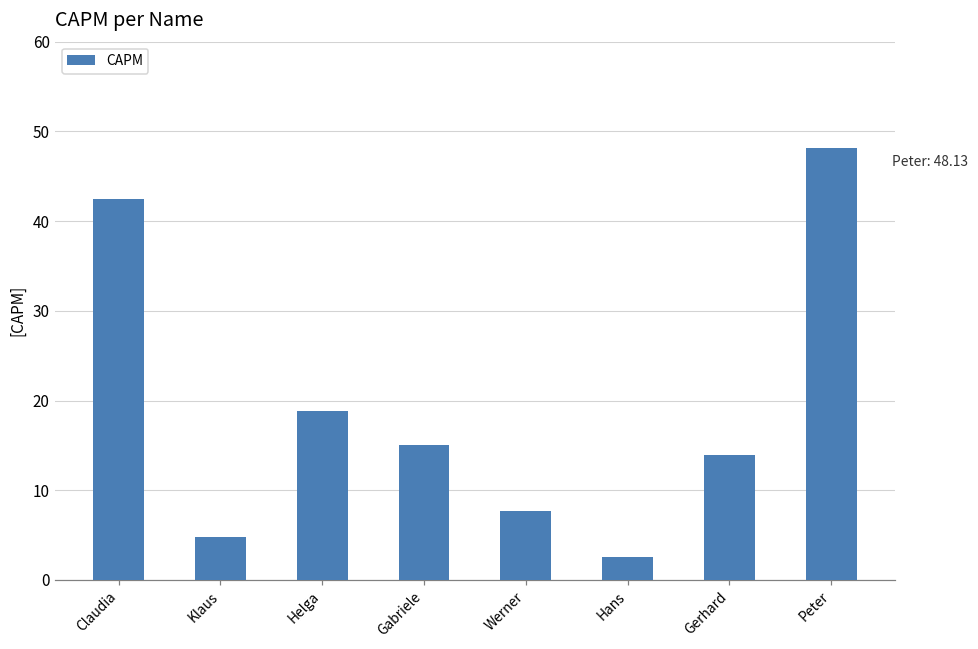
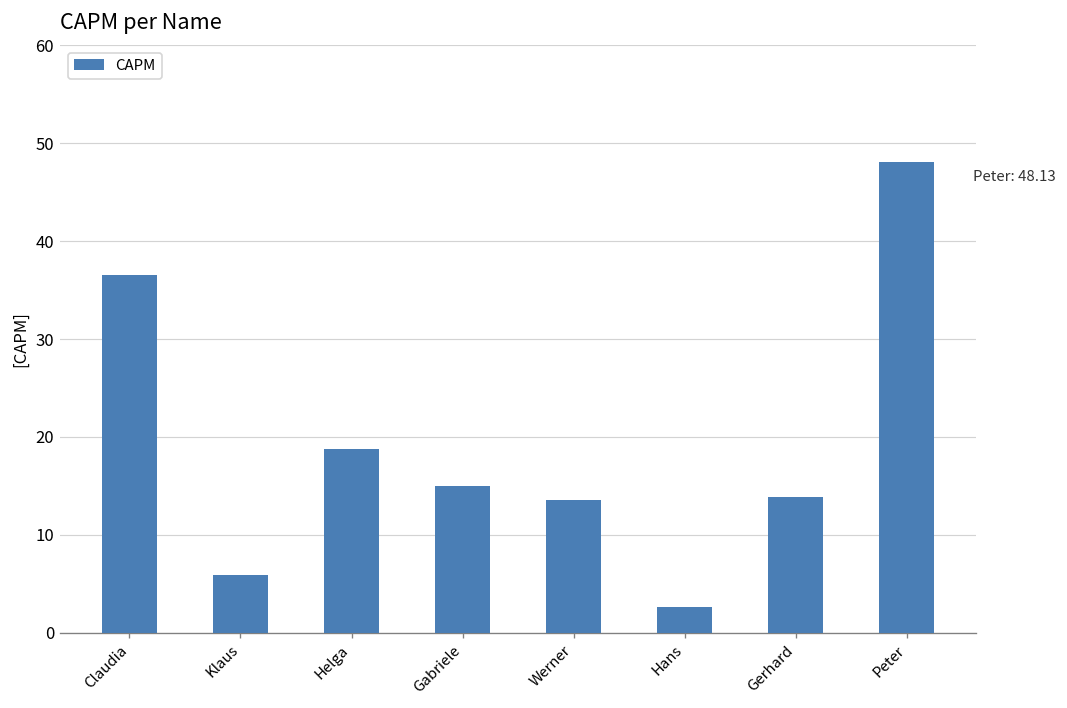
Claudia: 42 -> 37
Klaus: 5 -> 6
Werner: 8 -> 14
